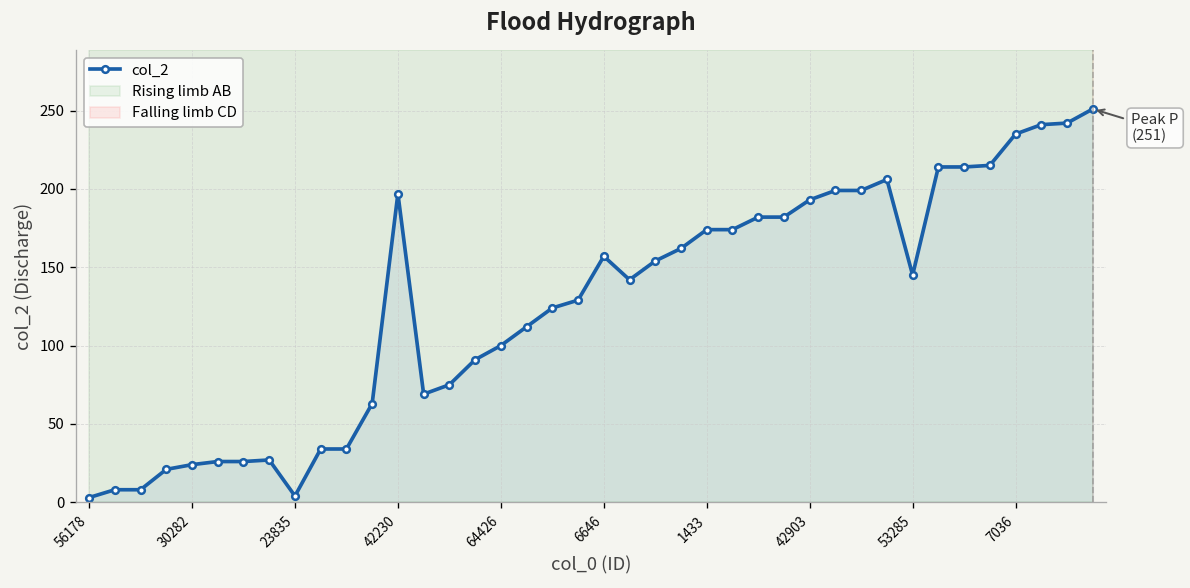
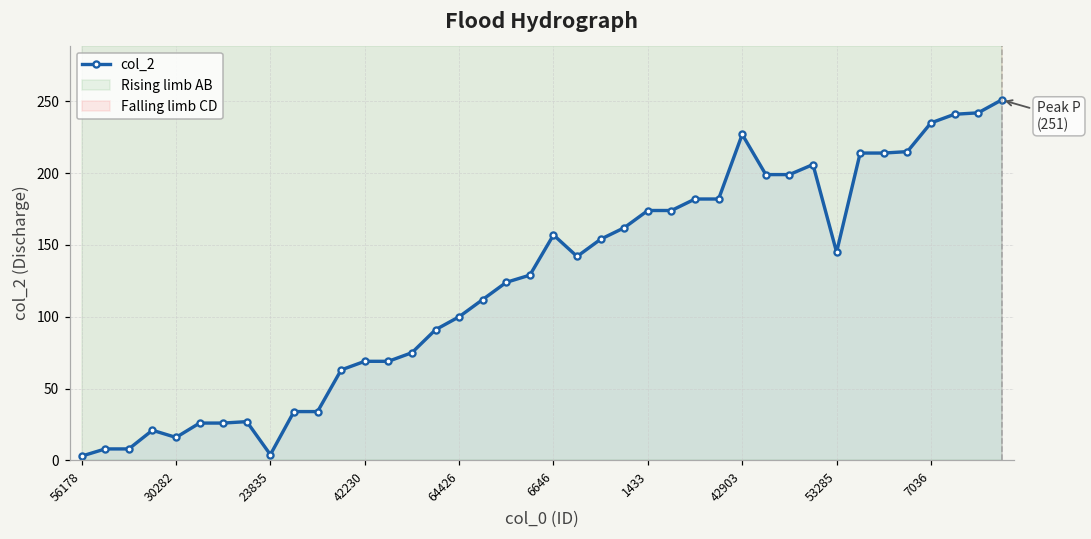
30282: 24 -> 16
42230: 197 -> 69
42903: 193 -> 227
